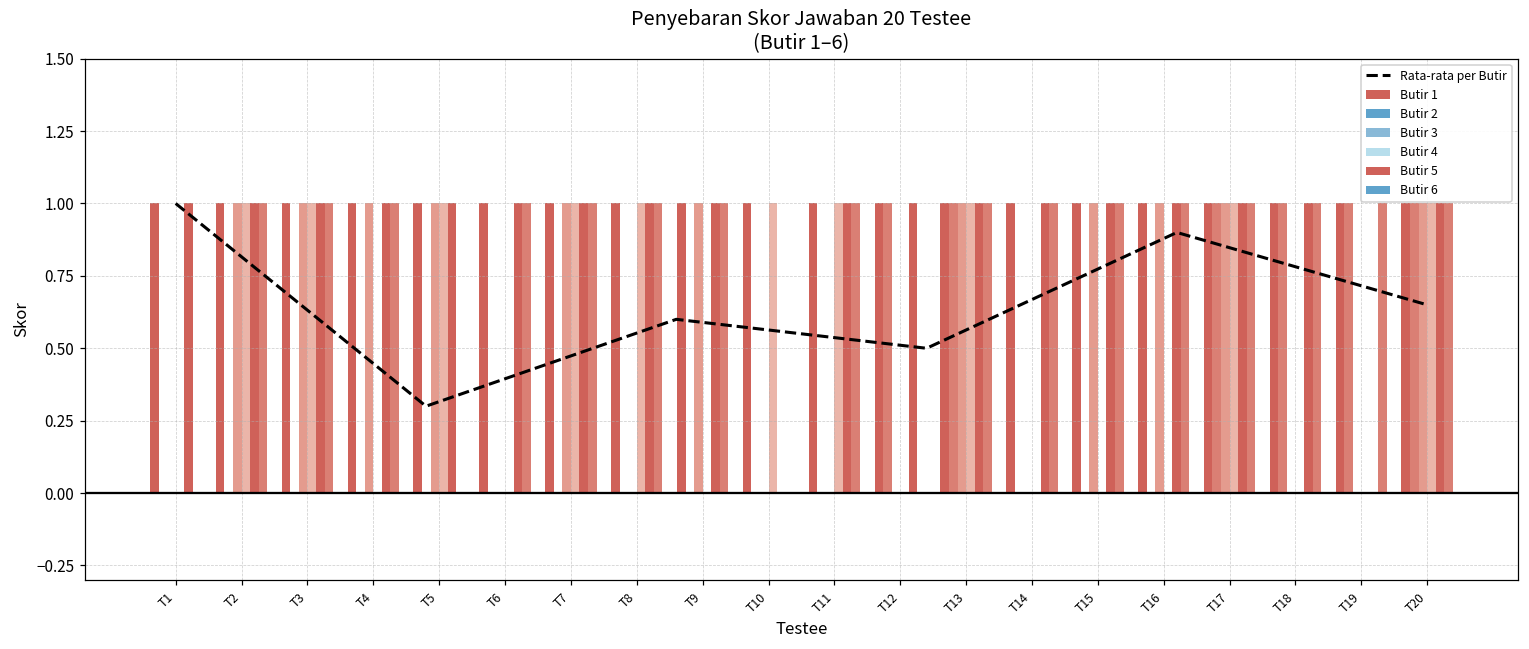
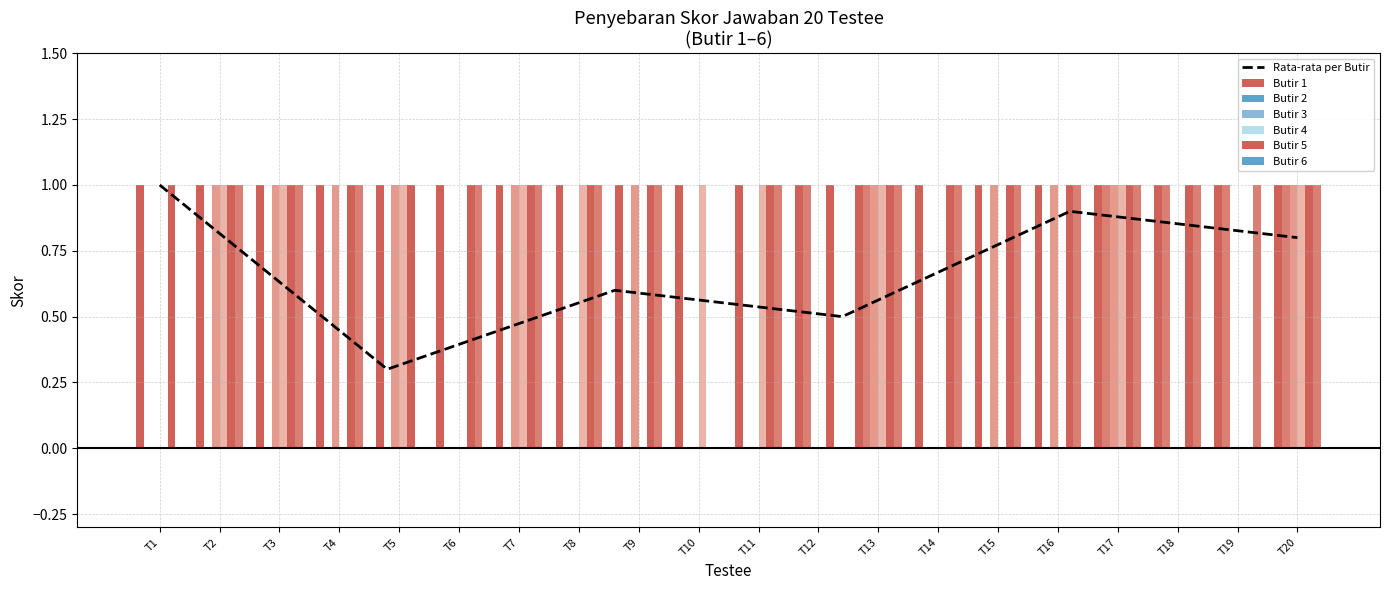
Rata-rata per Butir, T20: 0.65 -> 0.80
